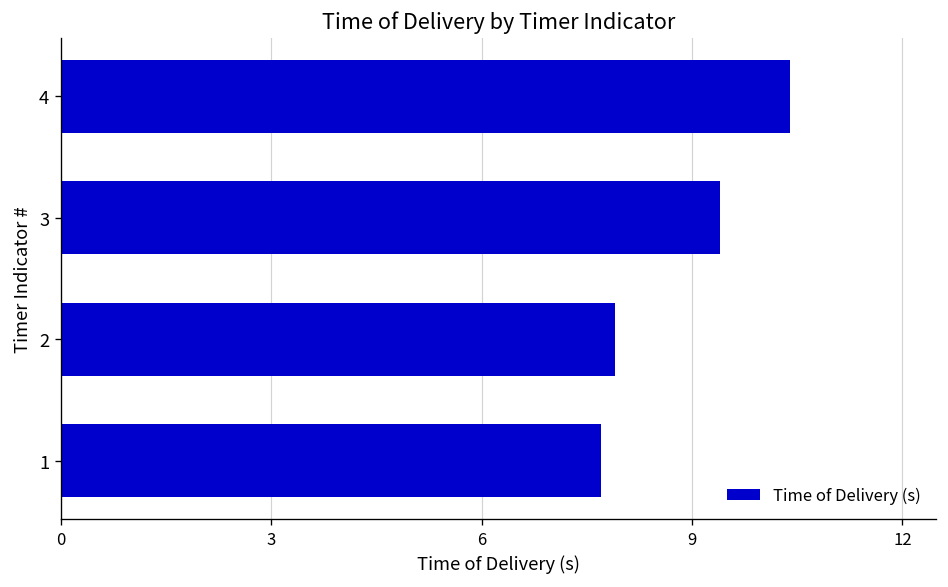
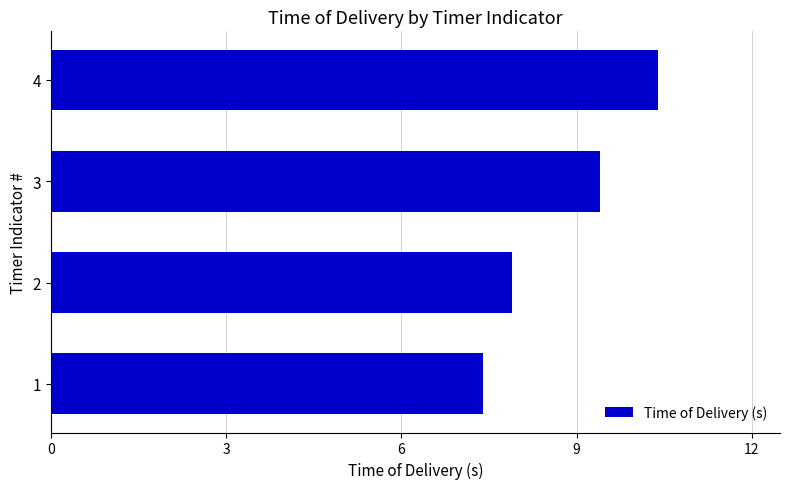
1: 7.7 -> 7.4
